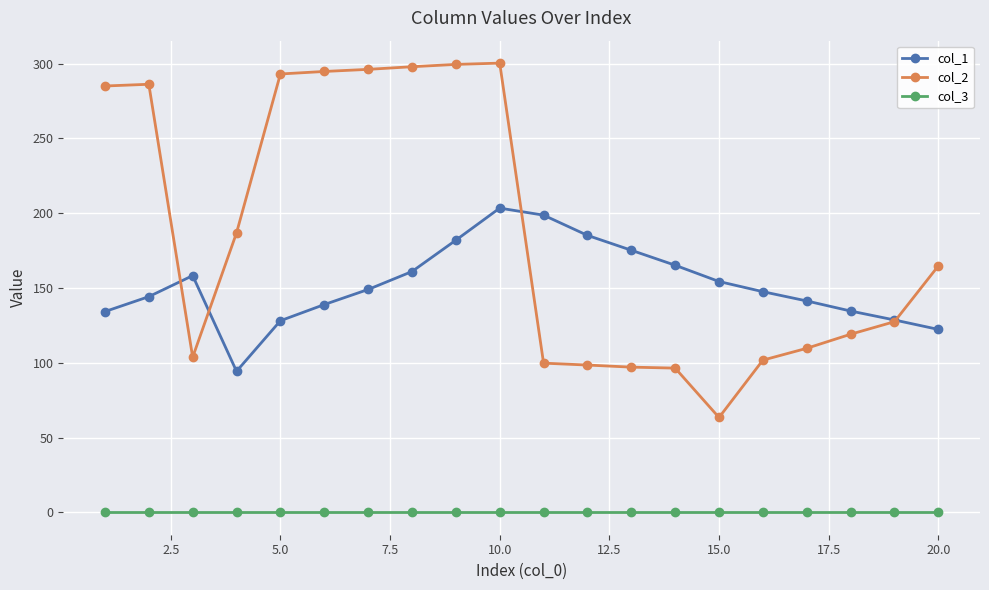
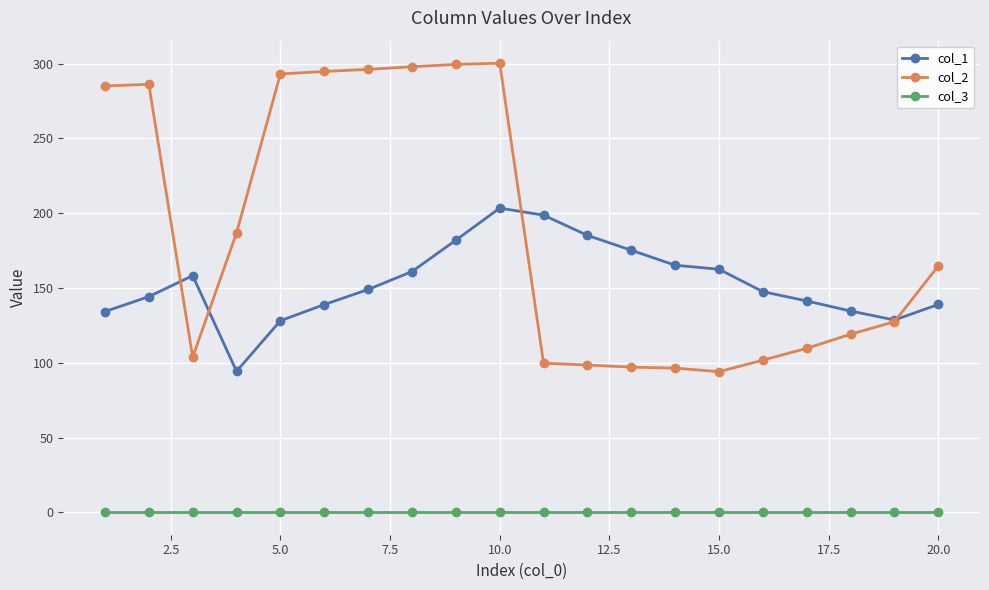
col_1, 15.0: 154 -> 163
col_2, 15.0: 63 -> 94
col_1, 20.0: 122 -> 139
